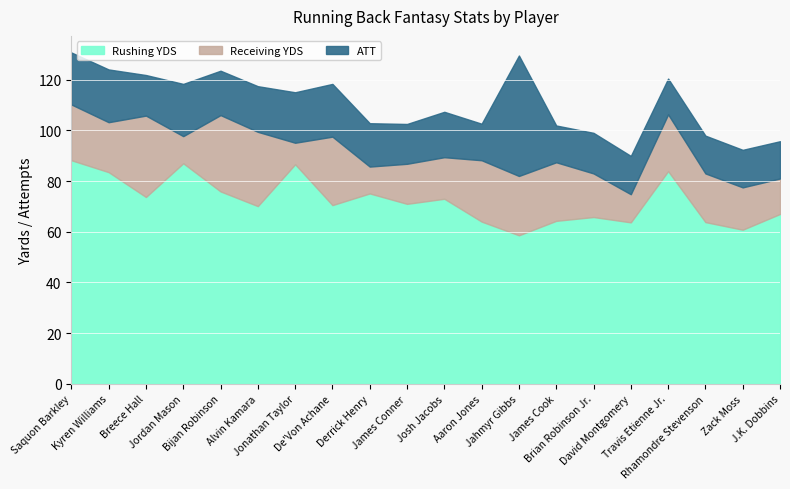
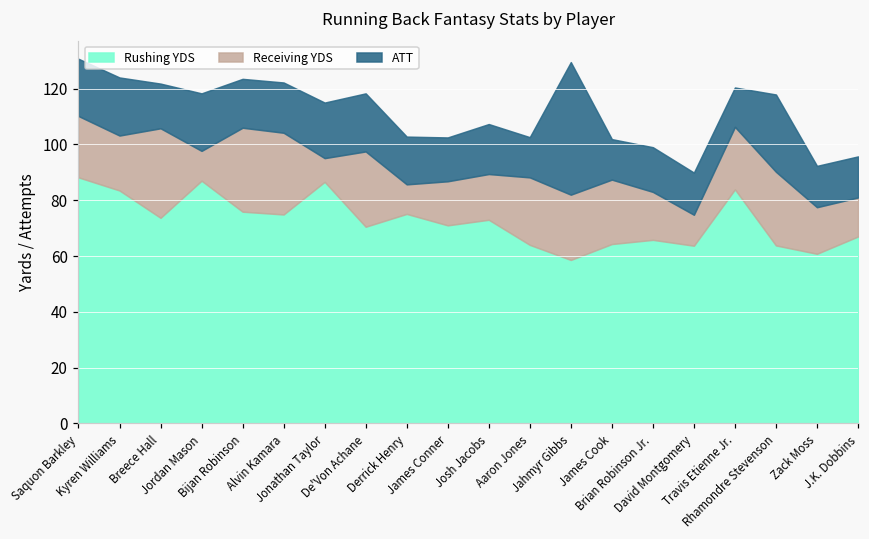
Rushing YDS, Alvin Kamara: 70 -> 75
Receiving YDS, Rhamondre Stevenson: 19 -> 26
ATT, Rhamondre Stevenson: 15 -> 28
